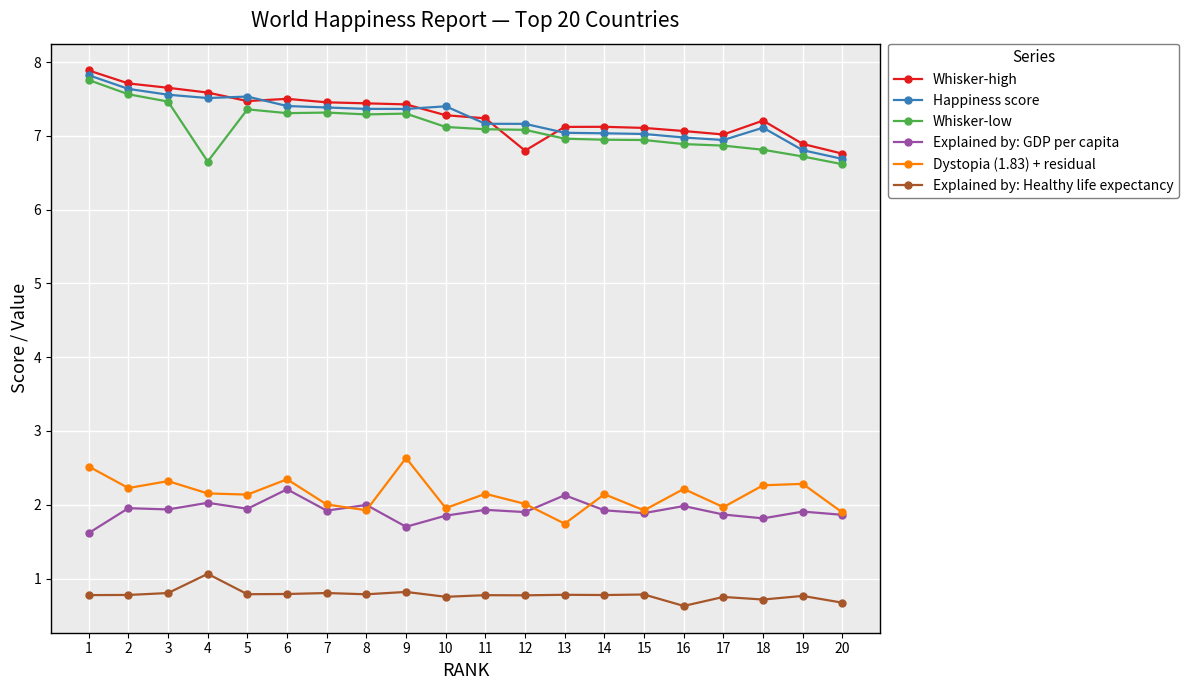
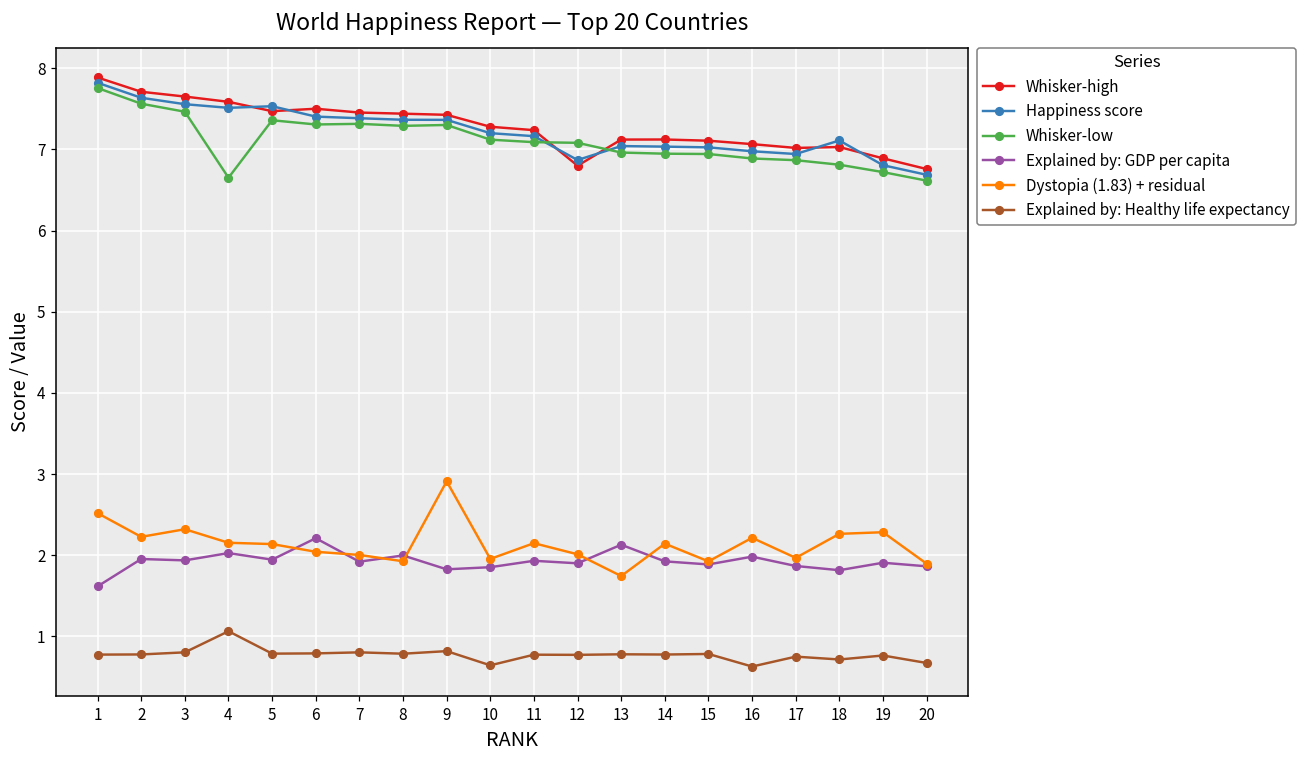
Dystopia (1.83) + residual, 6: 2.3 -> 2.0
Explained by: GDP per capita, 9: 1.7 -> 1.8
Dystopia (1.83) + residual, 9: 2.6 -> 2.9
Happiness score, 10: 7.4 -> 7.2
Explained by: Healthy life expectancy, 10: 0.8 -> 0.6
Happiness score, 12: 7.2 -> 6.9
Whisker-high, 18: 7.2 -> 7.0
